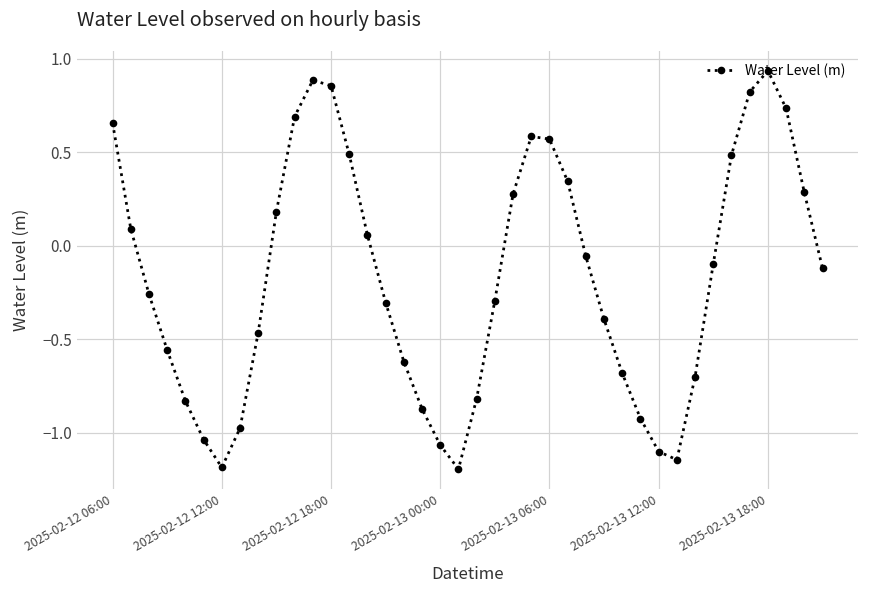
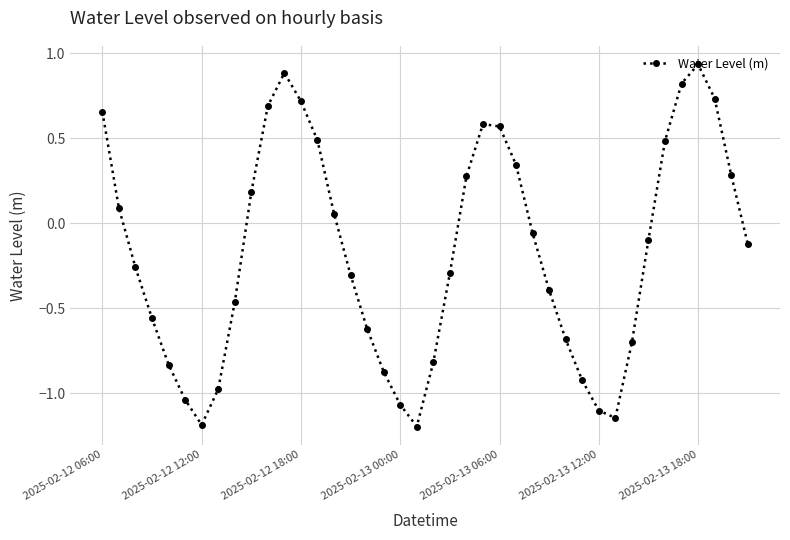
2025-02-12 18:00: 0.86 -> 0.72
